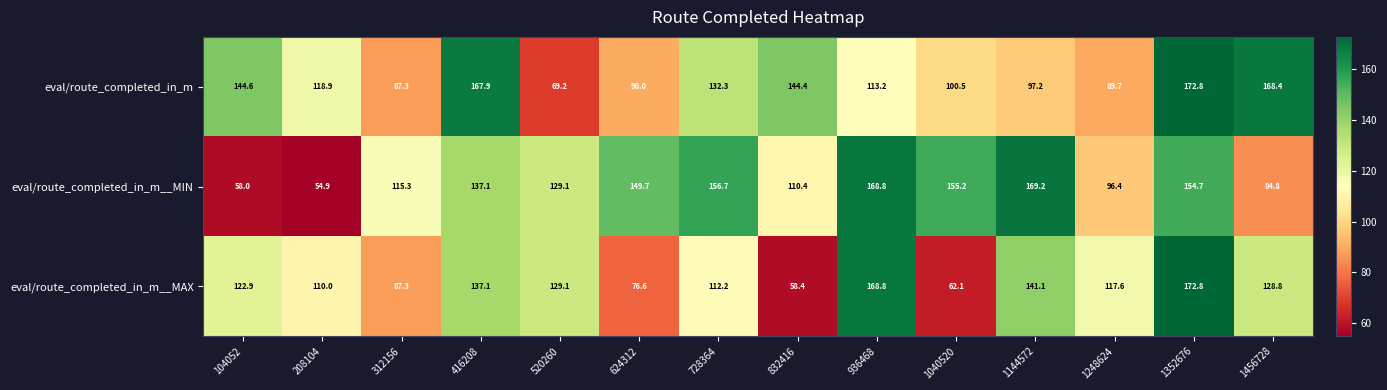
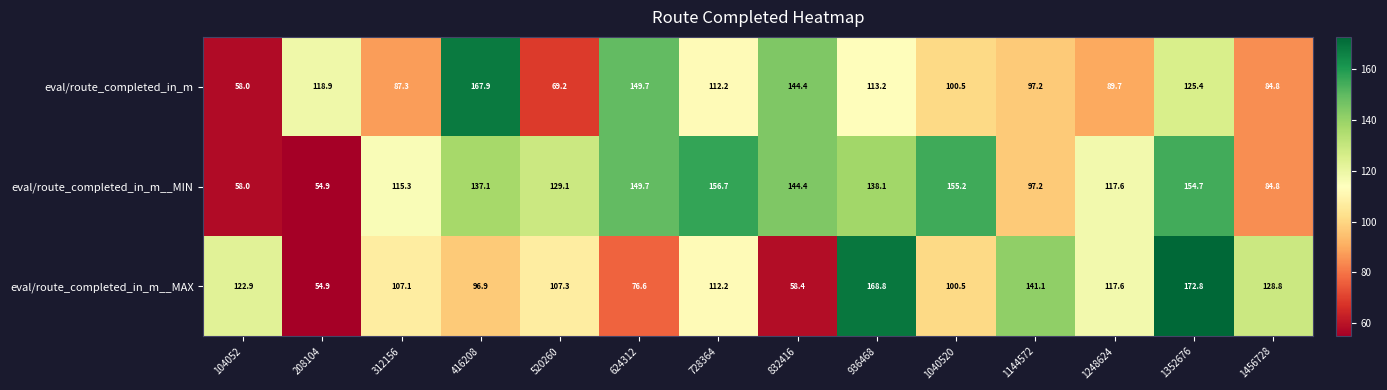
eval/route_completed_in_m, 104052: 144.6 -> 58.0
eval/route_completed_in_m, 624312: 90.0 -> 149.7
eval/route_completed_in_m, 728364: 132.3 -> 112.2
eval/route_completed_in_m, 1352676: 172.8 -> 125.4
eval/route_completed_in_m, 1456728: 168.4 -> 84.8
eval/route_completed_in_m__MIN, 832416: 110.4 -> 144.4
eval/route_completed_in_m__MIN, 936468: 168.8 -> 138.1
eval/route_completed_in_m__MIN, 1144572: 169.2 -> 97.2
eval/route_completed_in_m__MIN, 1248624: 96.4 -> 117.6
eval/route_completed_in_m__MAX, 208104: 110.0 -> 54.9
eval/route_completed_in_m__MAX, 312156: 87.3 -> 107.1
eval/route_completed_in_m__MAX, 416208: 137.1 -> 96.9
eval/route_completed_in_m__MAX, 520260: 129.1 -> 107.3
eval/route_completed_in_m__MAX, 1040520: 62.1 -> 100.5
